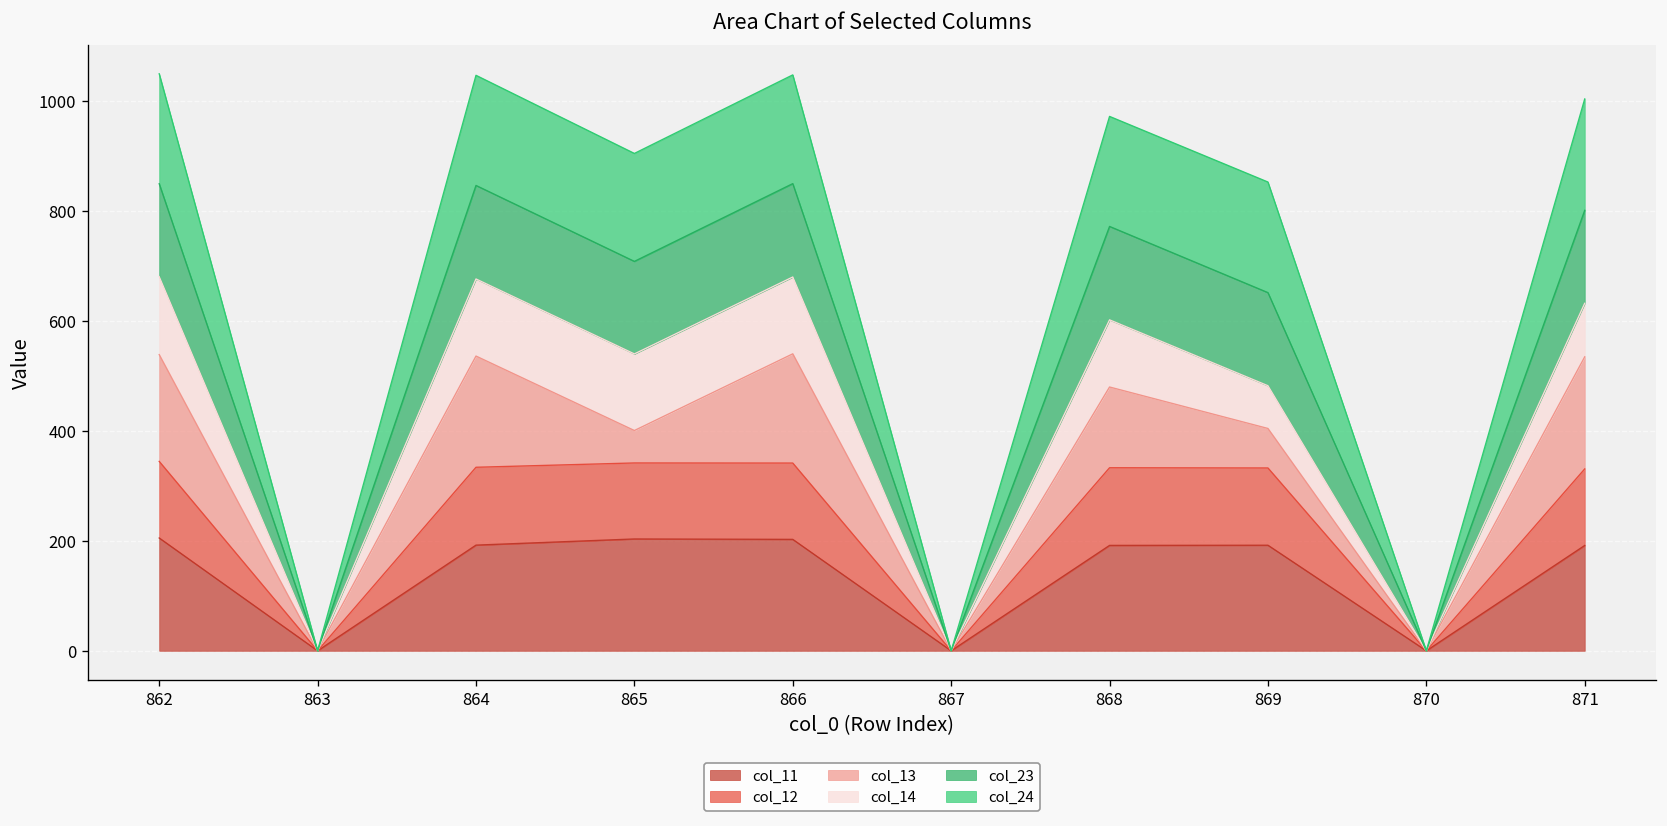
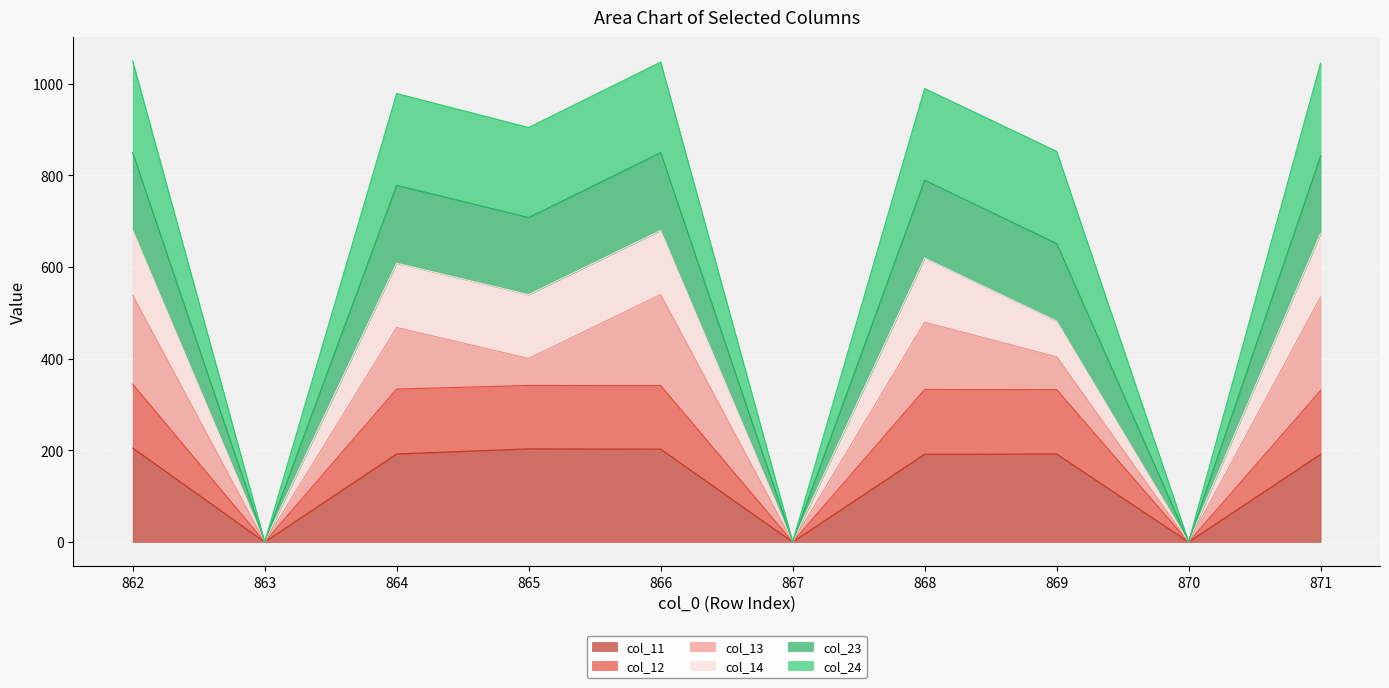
col_13, 864: 200 -> 130
col_14, 868: 120 -> 140
col_14, 871: 100 -> 140
